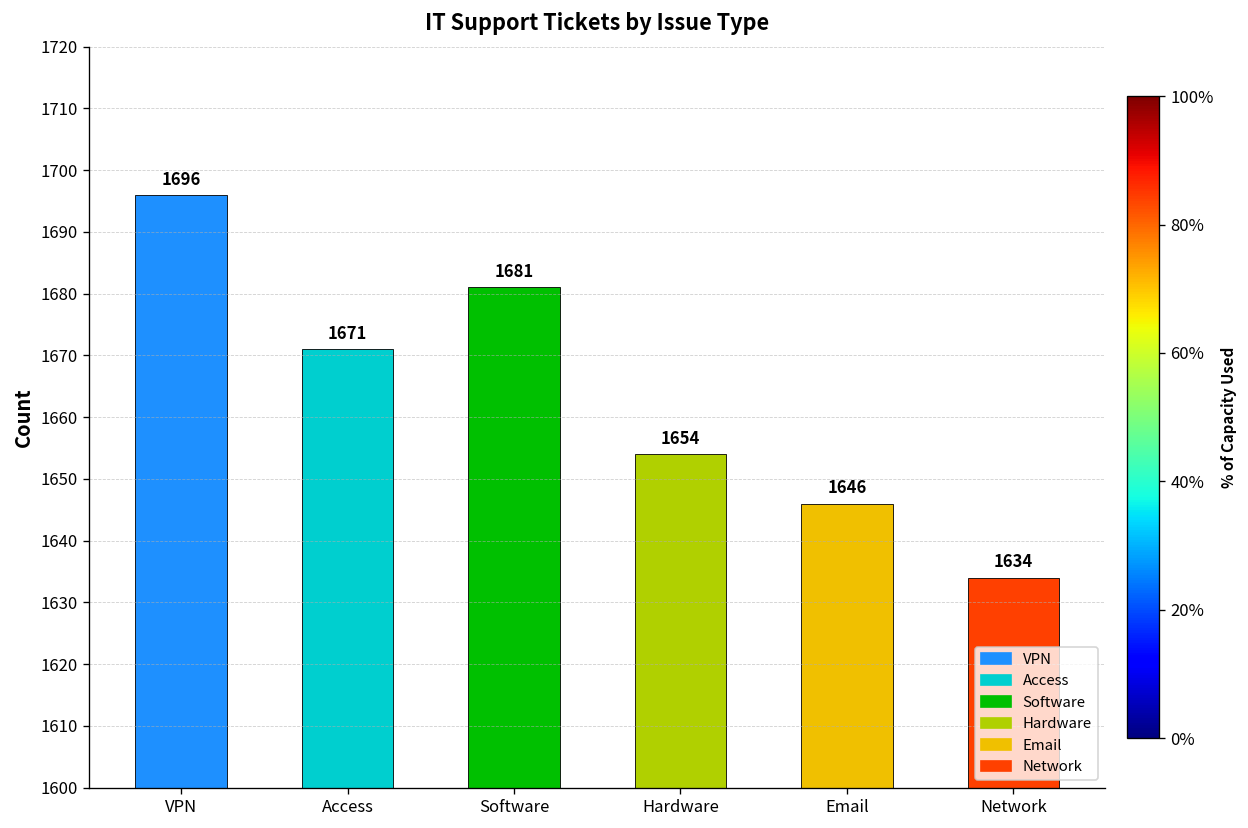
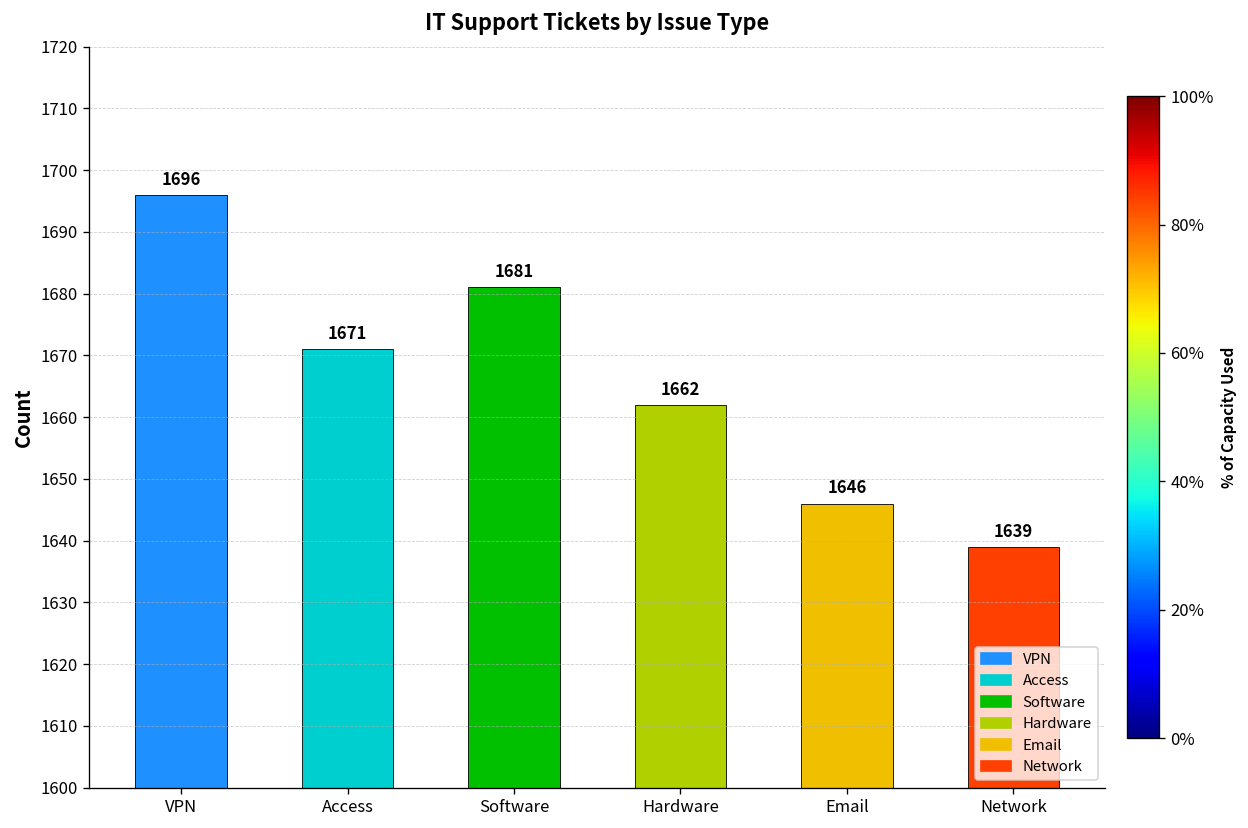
Hardware: 1654 -> 1662
Network: 1634 -> 1639
